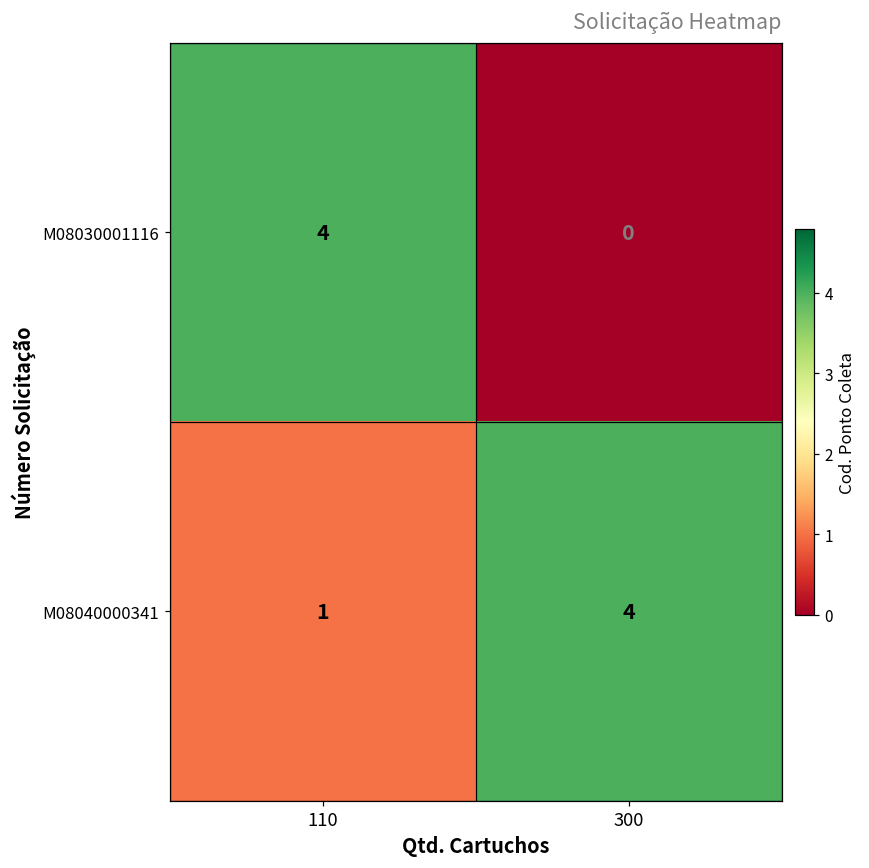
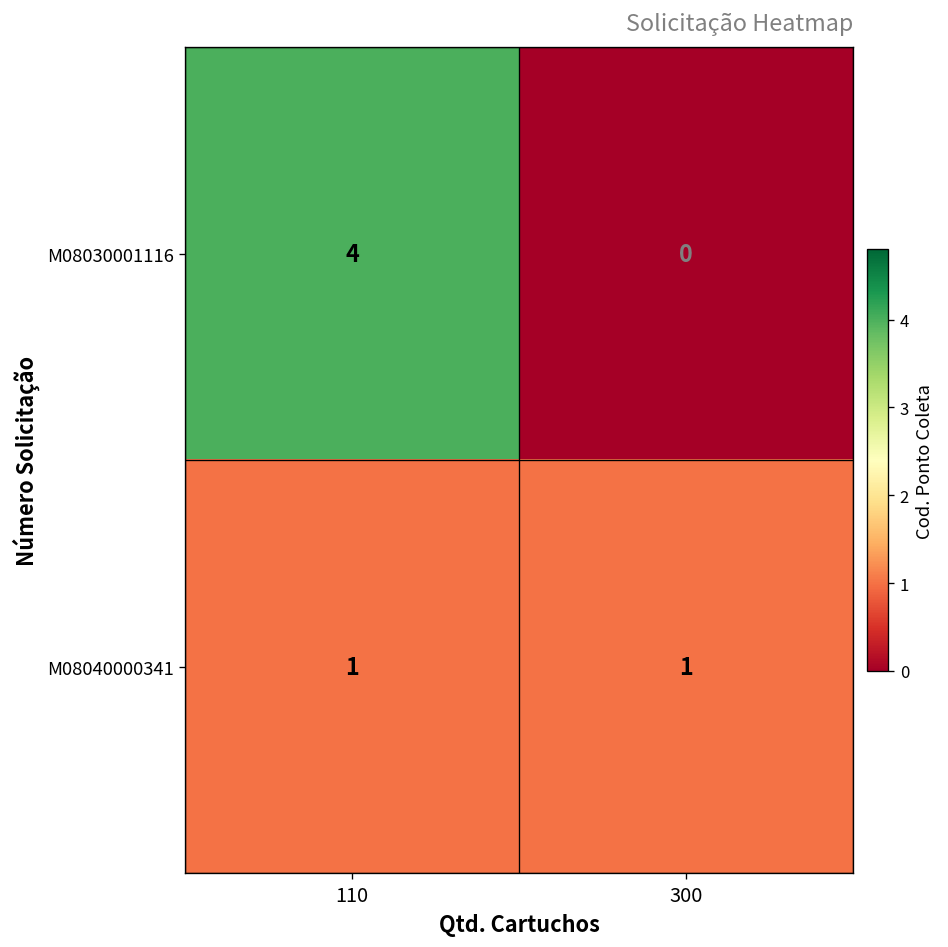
M08040000341, 300: 4 -> 1
